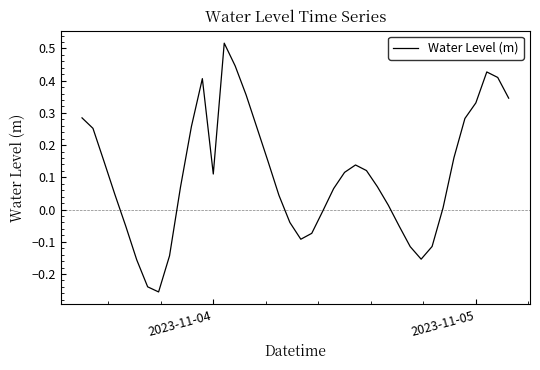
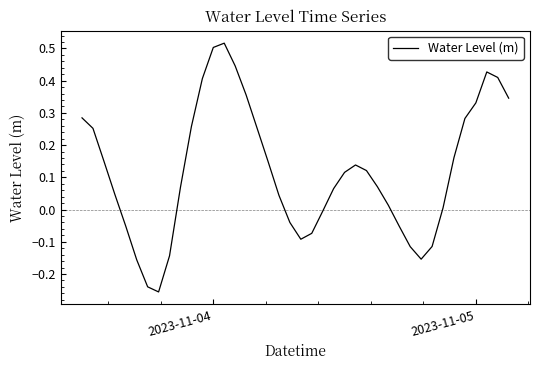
2023-11-04: 0.11 -> 0.50
